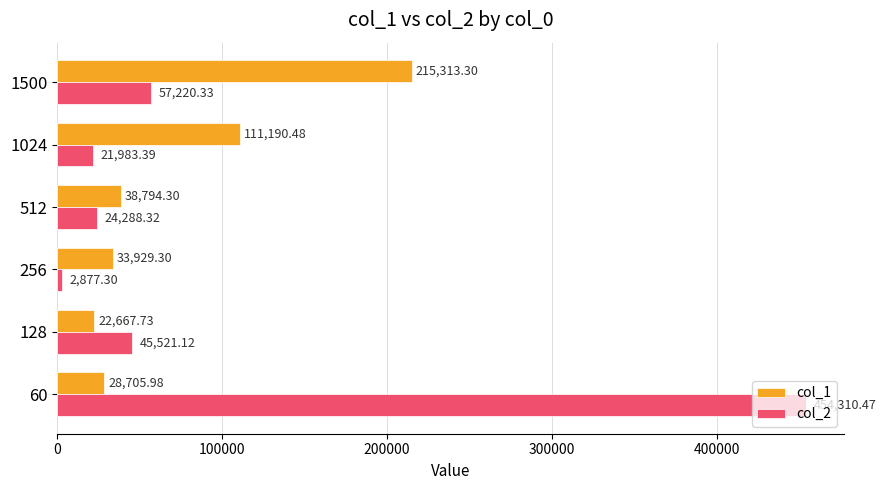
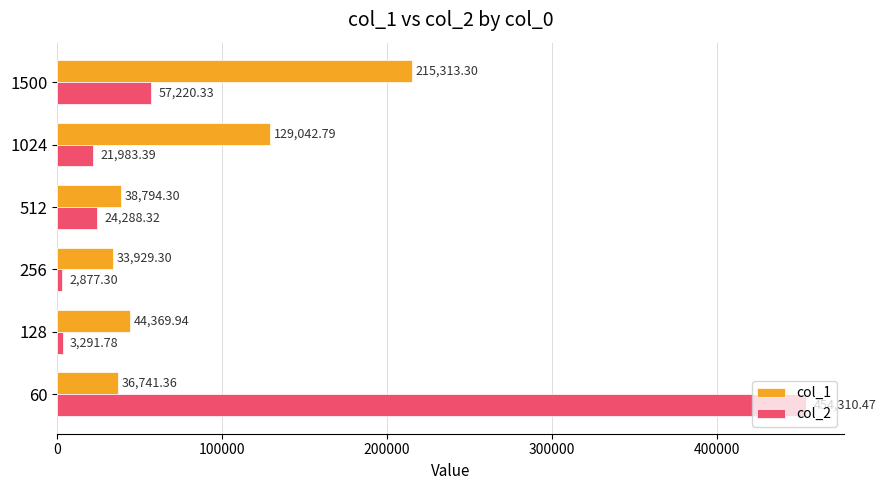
col_1, 1024: 111,190.48 -> 129,042.79
col_1, 128: 22,667.73 -> 44,369.94
col_2, 128: 45,521.12 -> 3,291.78
col_1, 60: 28,705.98 -> 36,741.36
